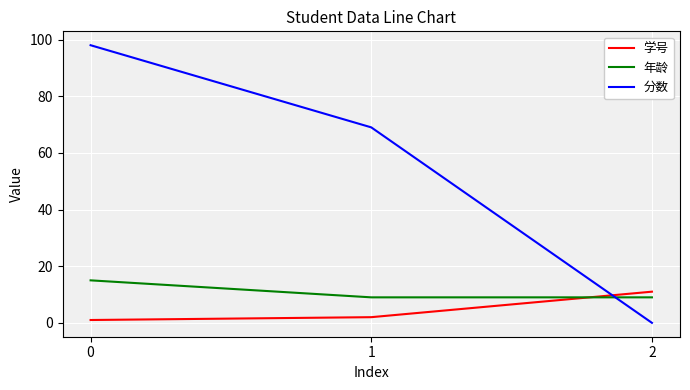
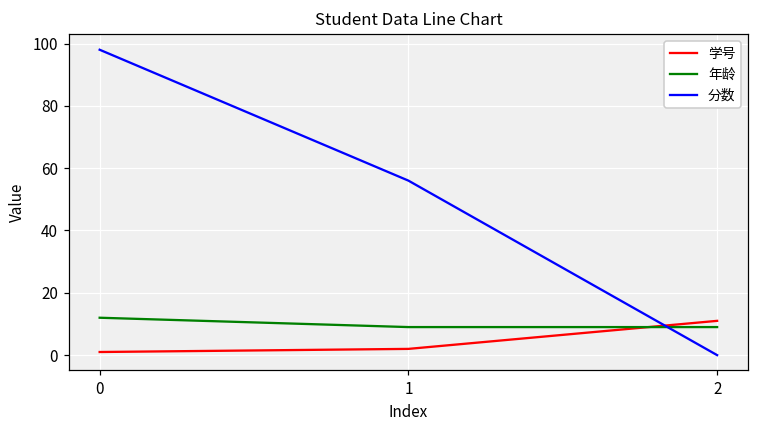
年龄, 0: 15 -> 12
分数, 1: 69 -> 56
